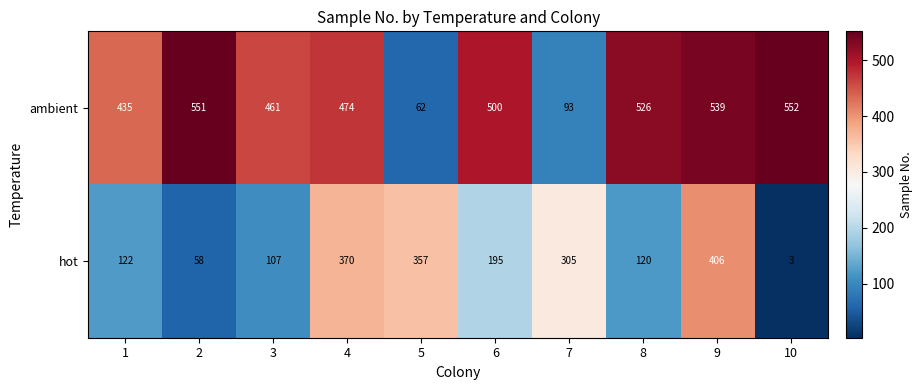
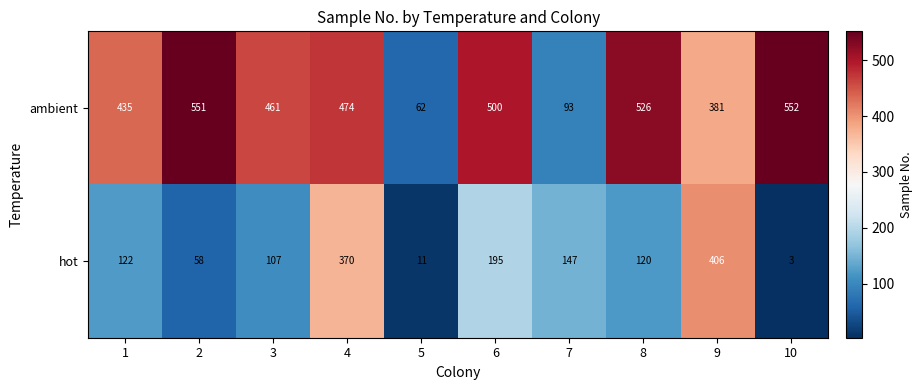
ambient, 9: 539 -> 381
hot, 5: 357 -> 11
hot, 7: 305 -> 147
